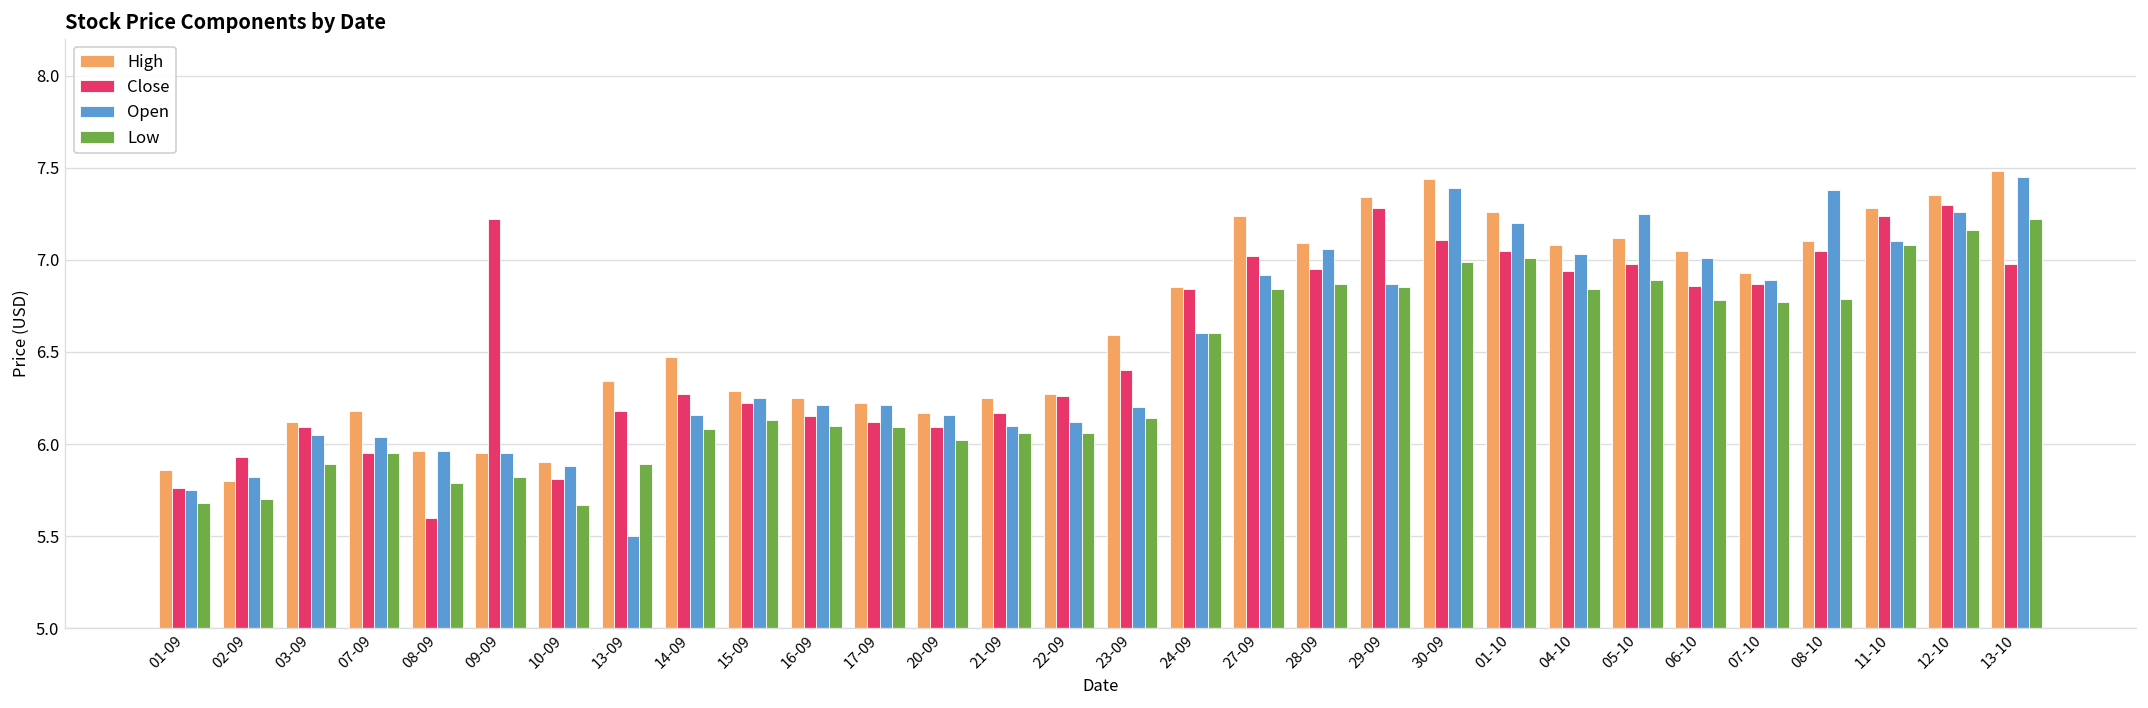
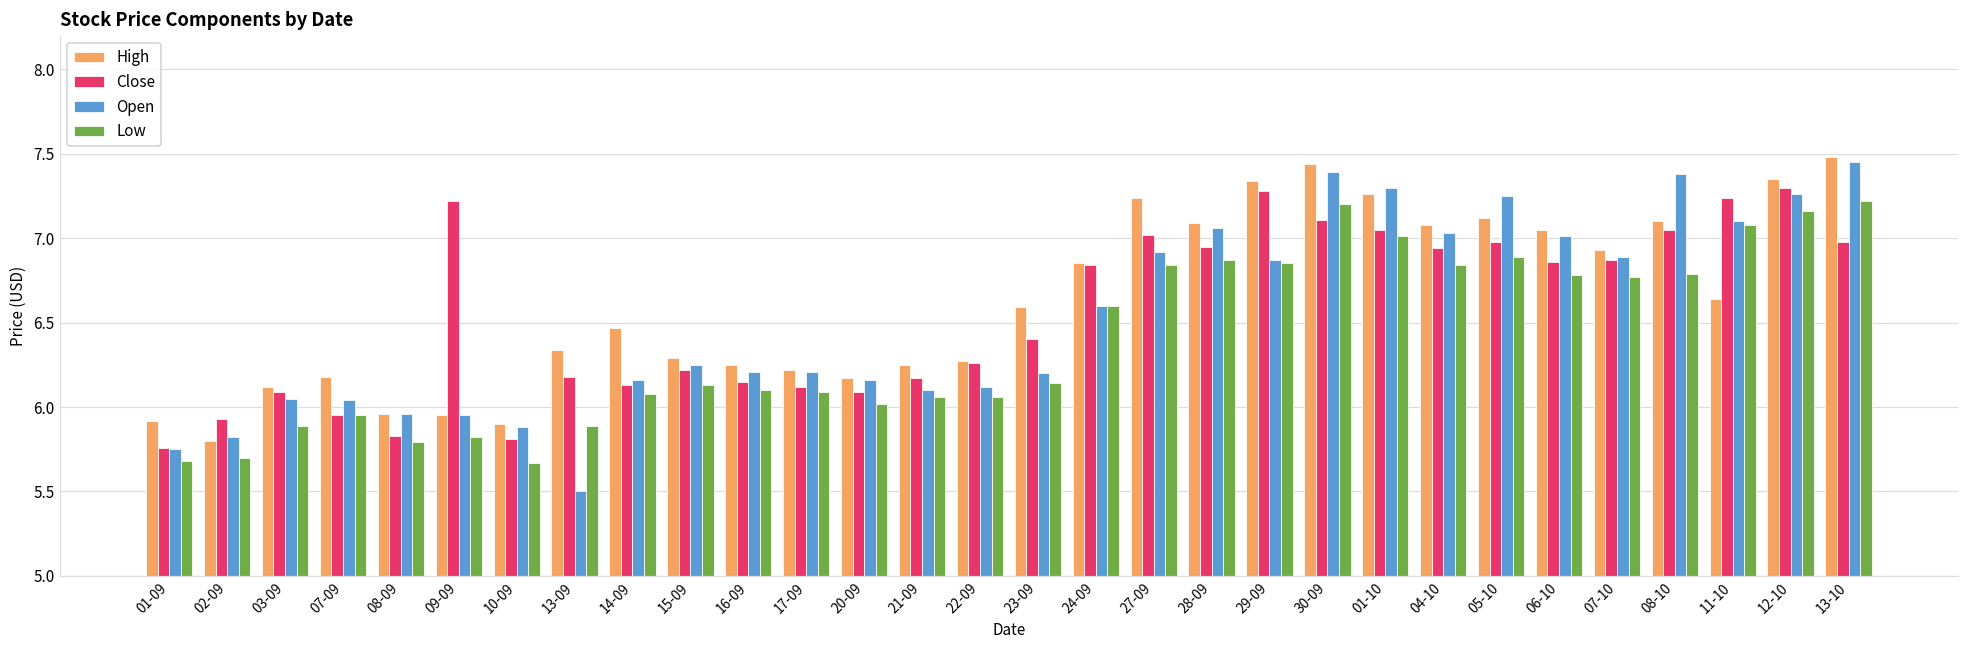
High, 01-09: 5.86 -> 5.92
Close, 08-09: 5.60 -> 5.83
Close, 14-09: 6.27 -> 6.13
Low, 30-09: 6.99 -> 7.20
Open, 01-10: 7.2 -> 7.3
High, 11-10: 7.28 -> 6.64
